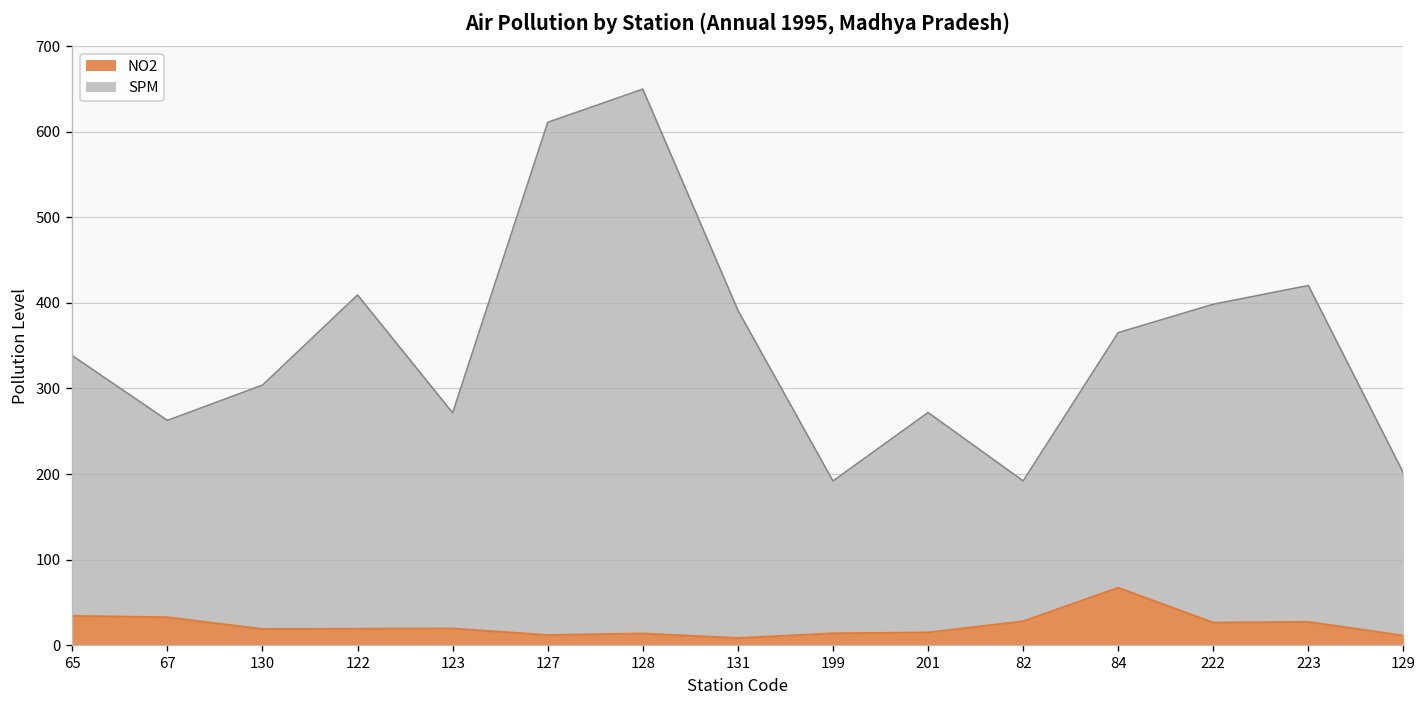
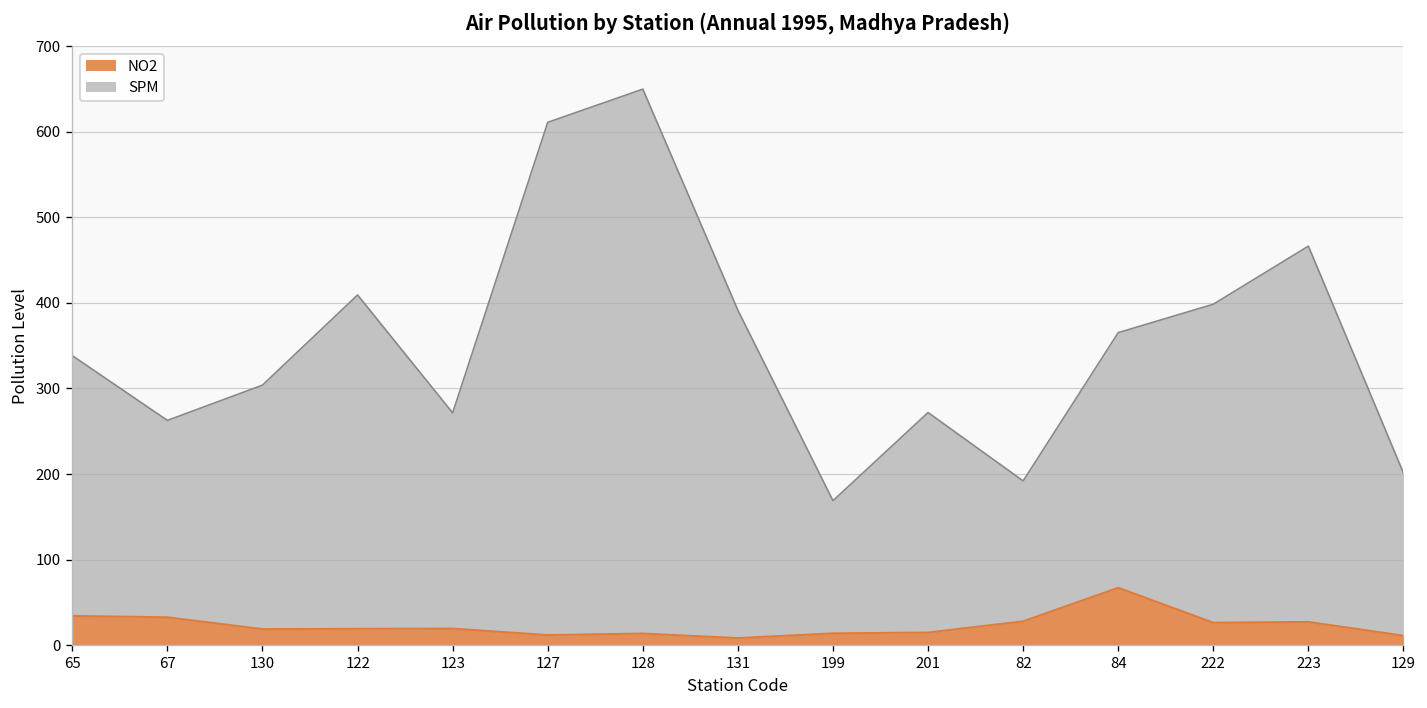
SPM, 199: 180 -> 160
SPM, 223: 390 -> 440
